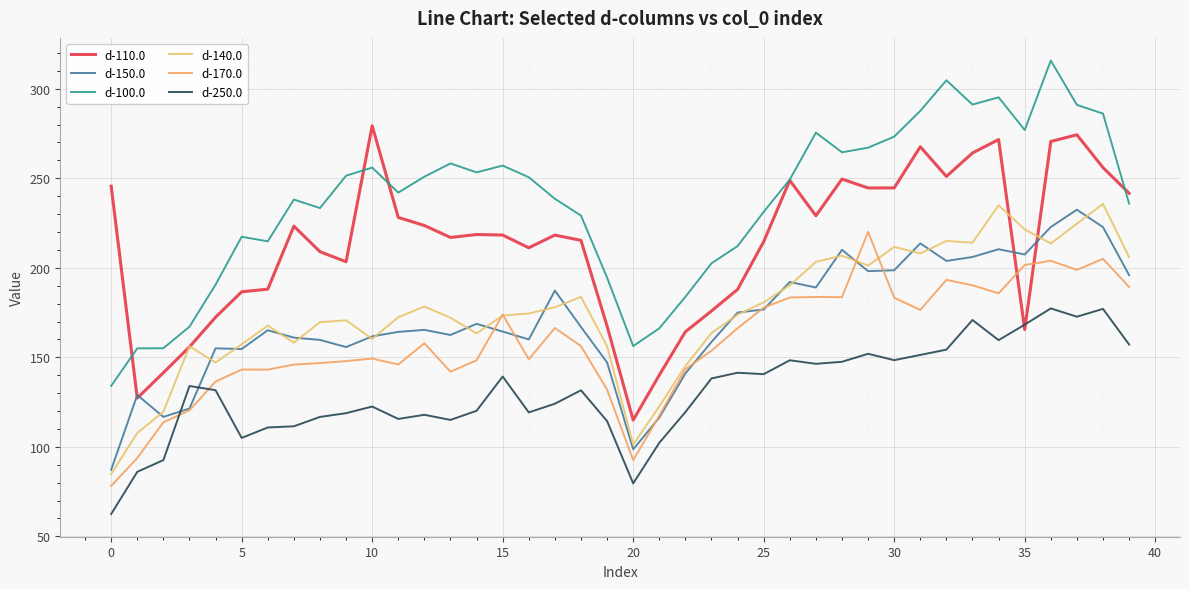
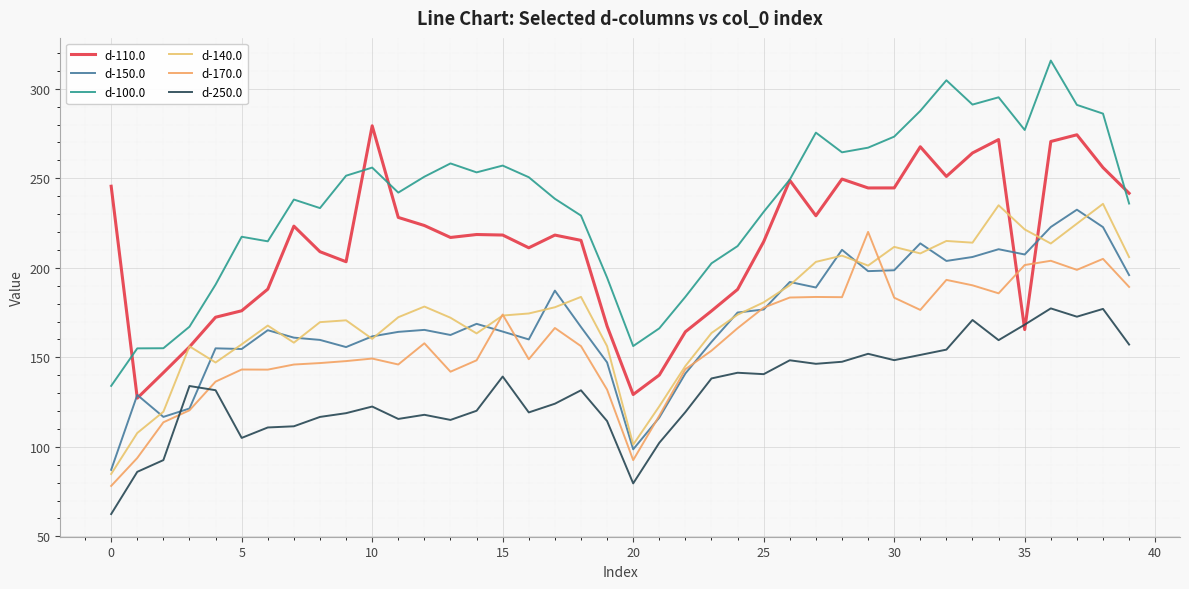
d-110.0, 5: 187 -> 176
d-110.0, 20: 115 -> 129
